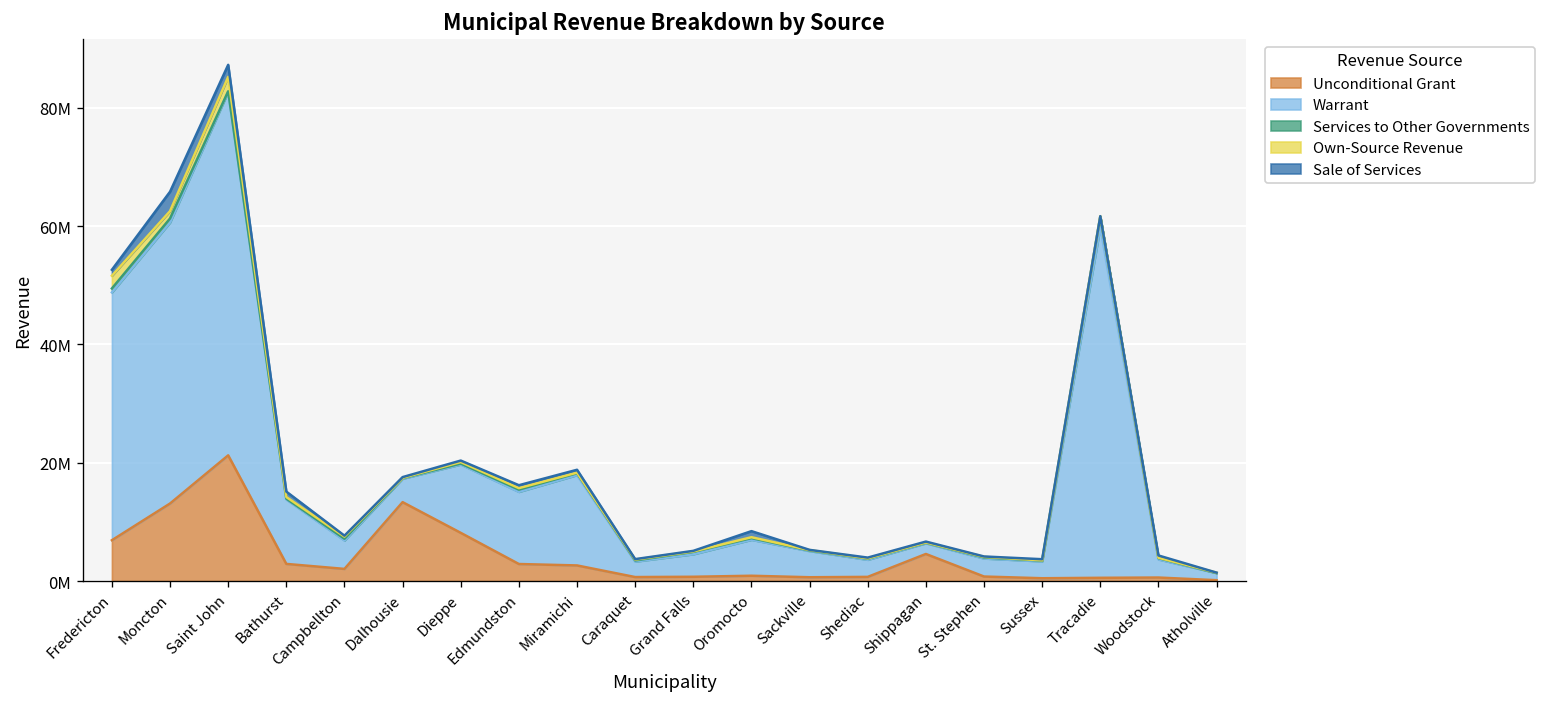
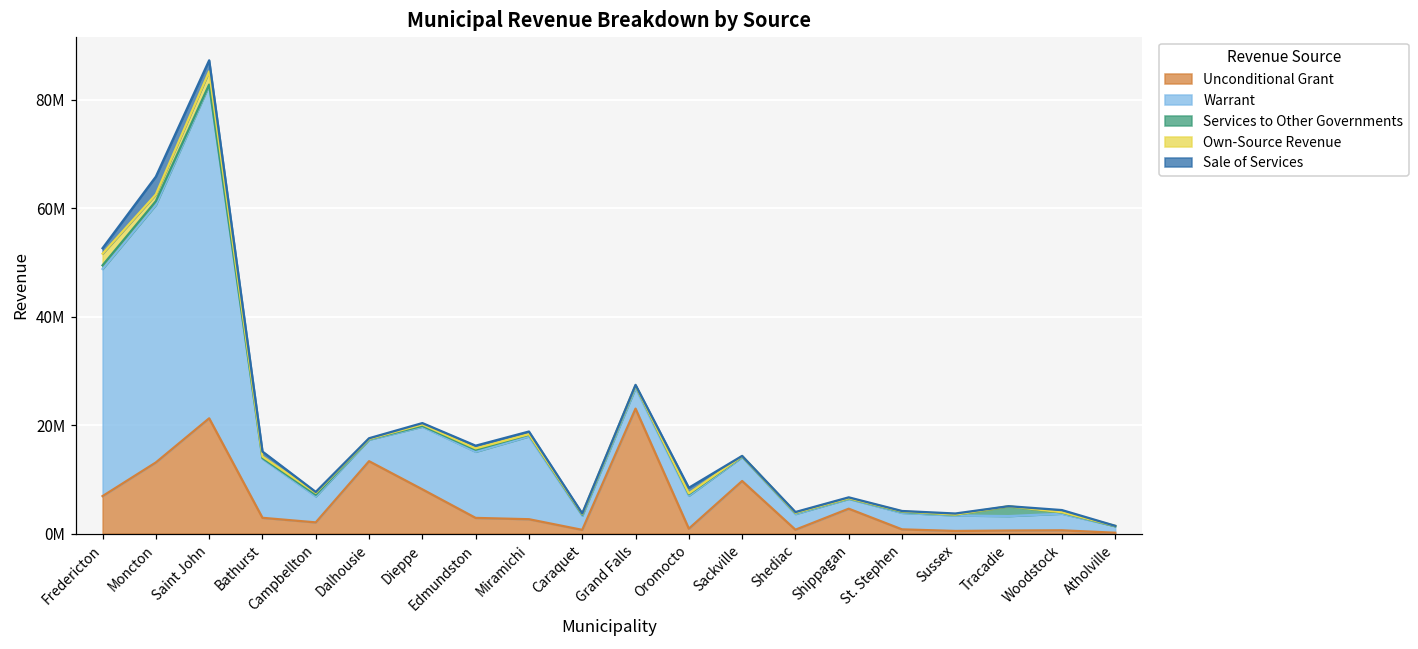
Unconditional Grant, Grand Falls: 1000000 -> 23000000
Unconditional Grant, Sackville: 1000000 -> 10000000
Warrant, Tracadie: 59000000 -> 3000000
